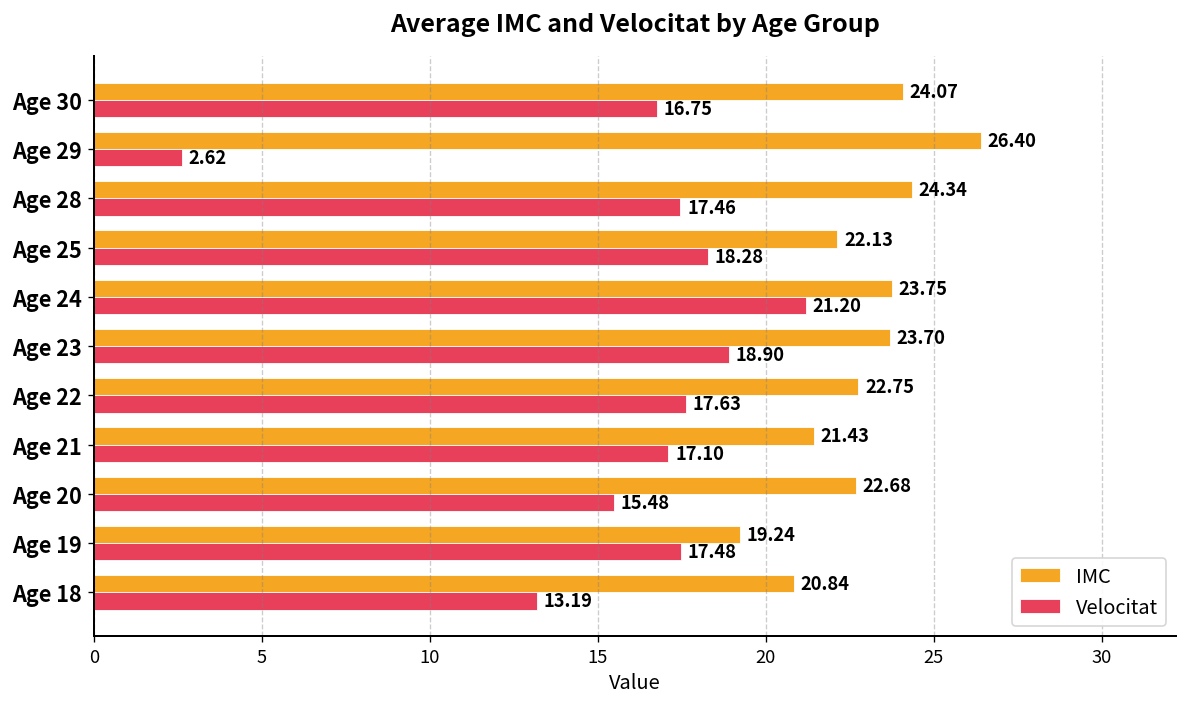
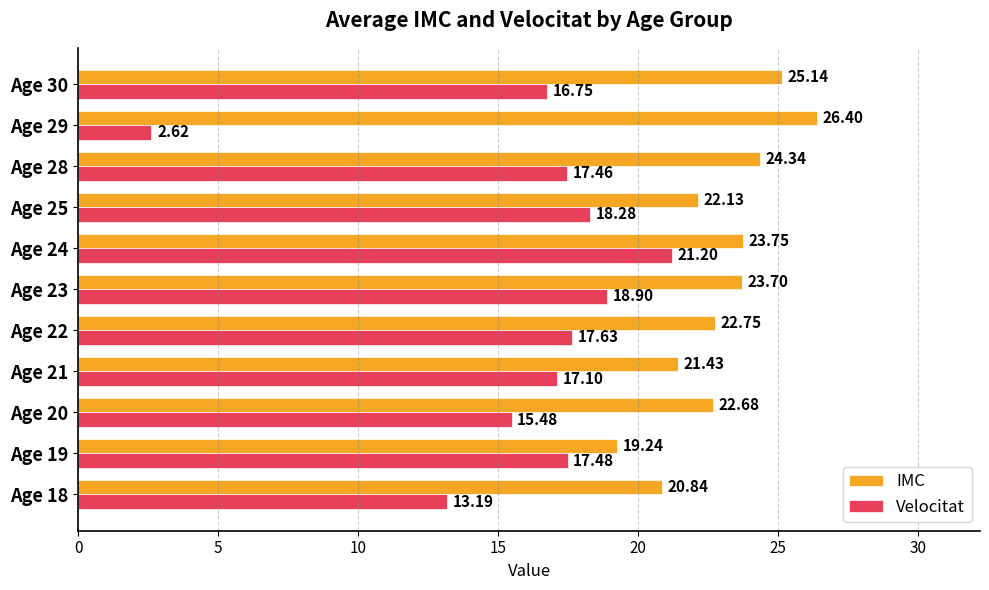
IMC, Age 30: 24.07 -> 25.14
